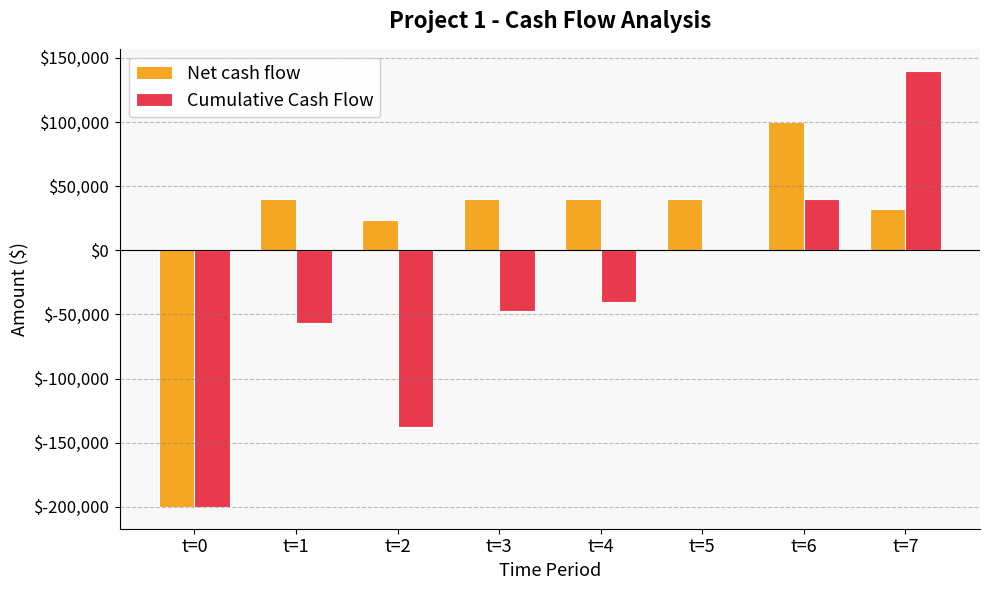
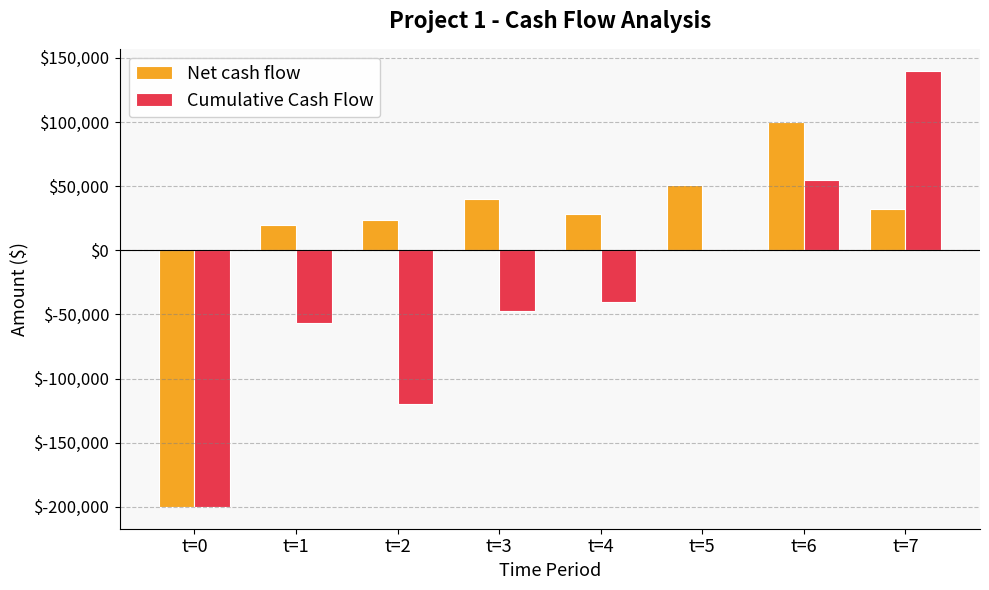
Net cash flow, t=1: $40,000 -> $19,000
Cumulative Cash Flow, t=2: $-138,000 -> $-120,000
Net cash flow, t=4: $40,000 -> $28,000
Net cash flow, t=5: $40,000 -> $51,000
Cumulative Cash Flow, t=6: $40,000 -> $55,000
